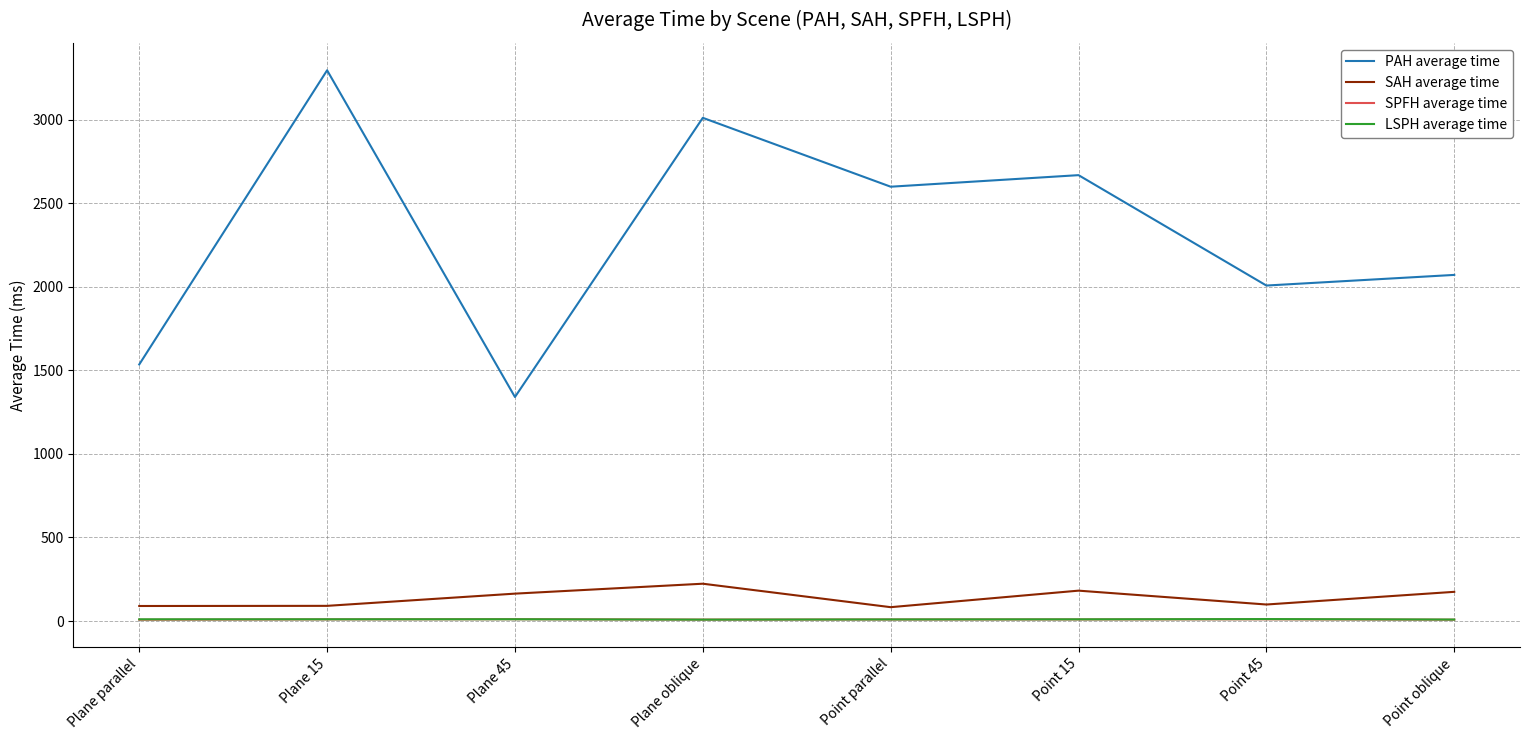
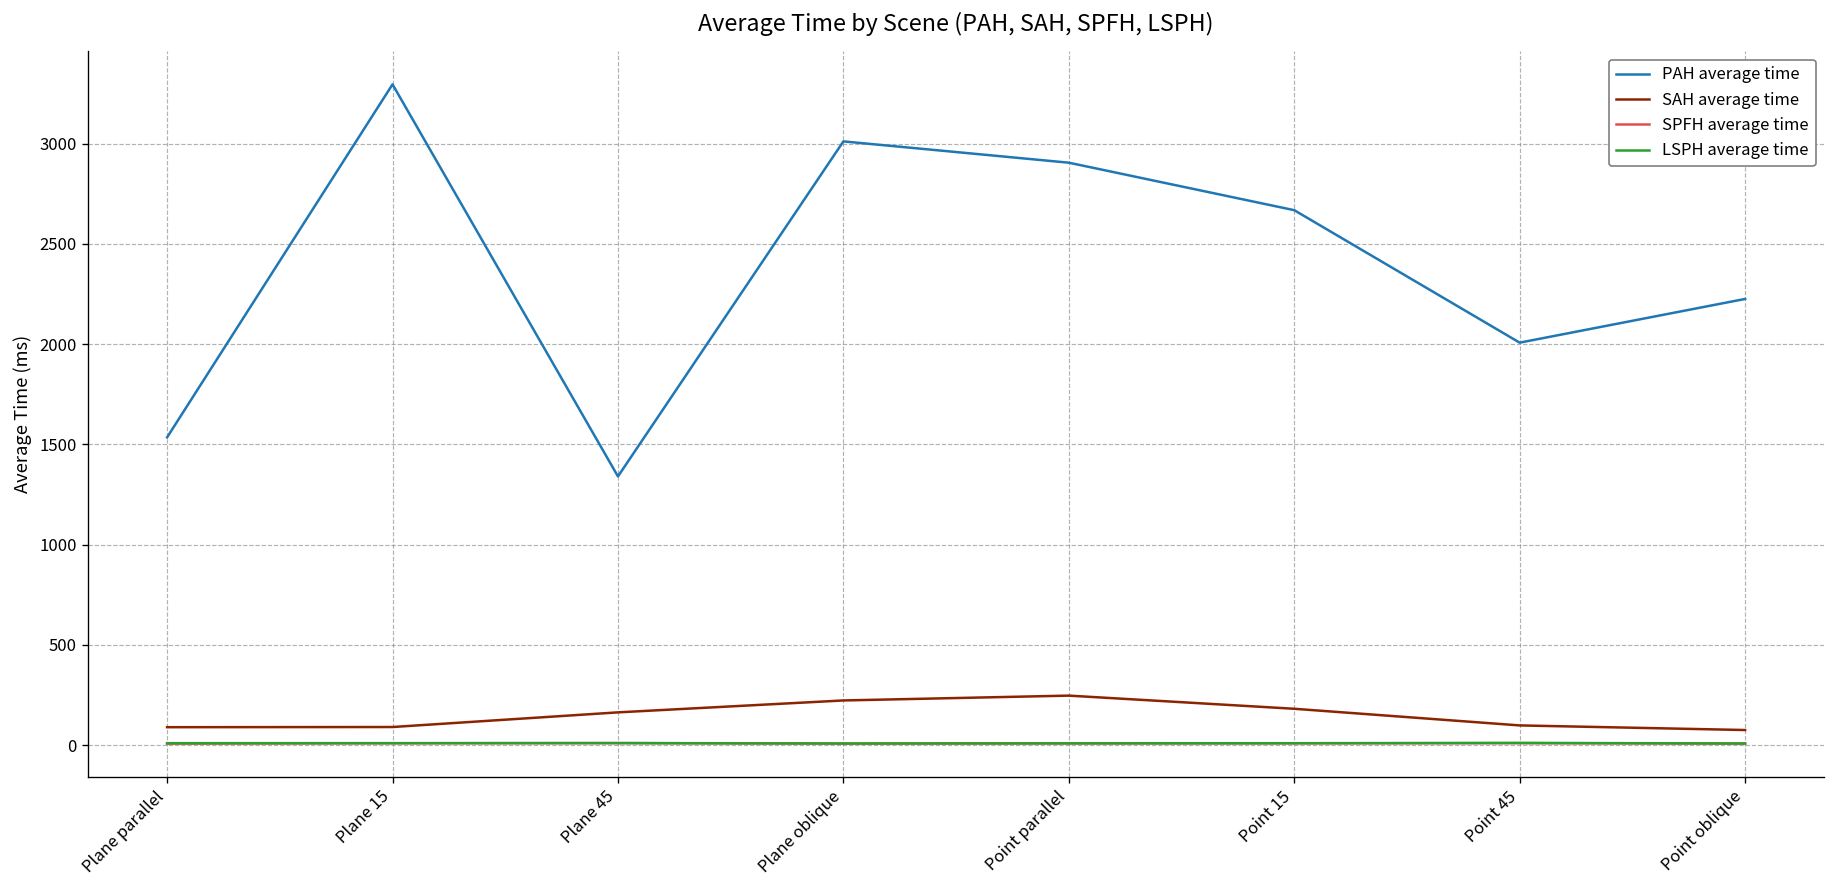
PAH average time, Point parallel: 2600 -> 2900
SAH average time, Point parallel: 80 -> 250
PAH average time, Point oblique: 2070 -> 2230
SAH average time, Point oblique: 170 -> 80
